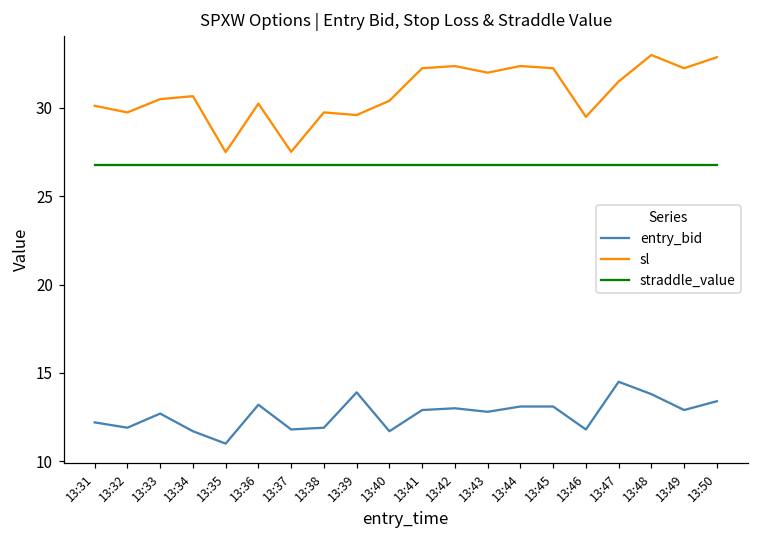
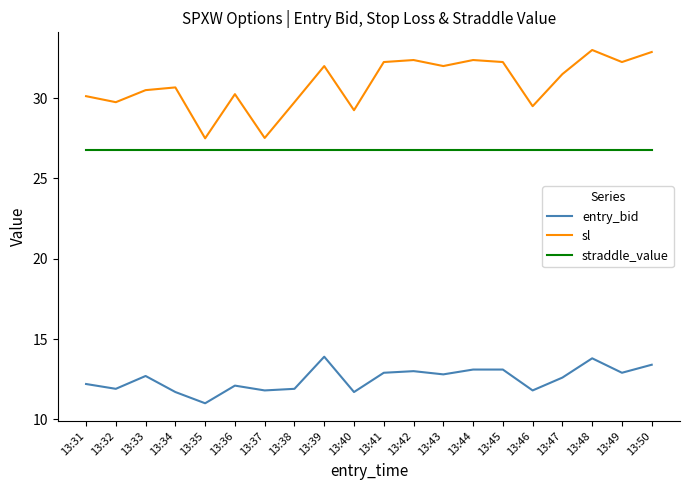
entry_bid, 13:36: 13.2 -> 12.1
sl, 13:39: 29.6 -> 32.0
sl, 13:40: 30.4 -> 29.3
entry_bid, 13:47: 14.5 -> 12.6
